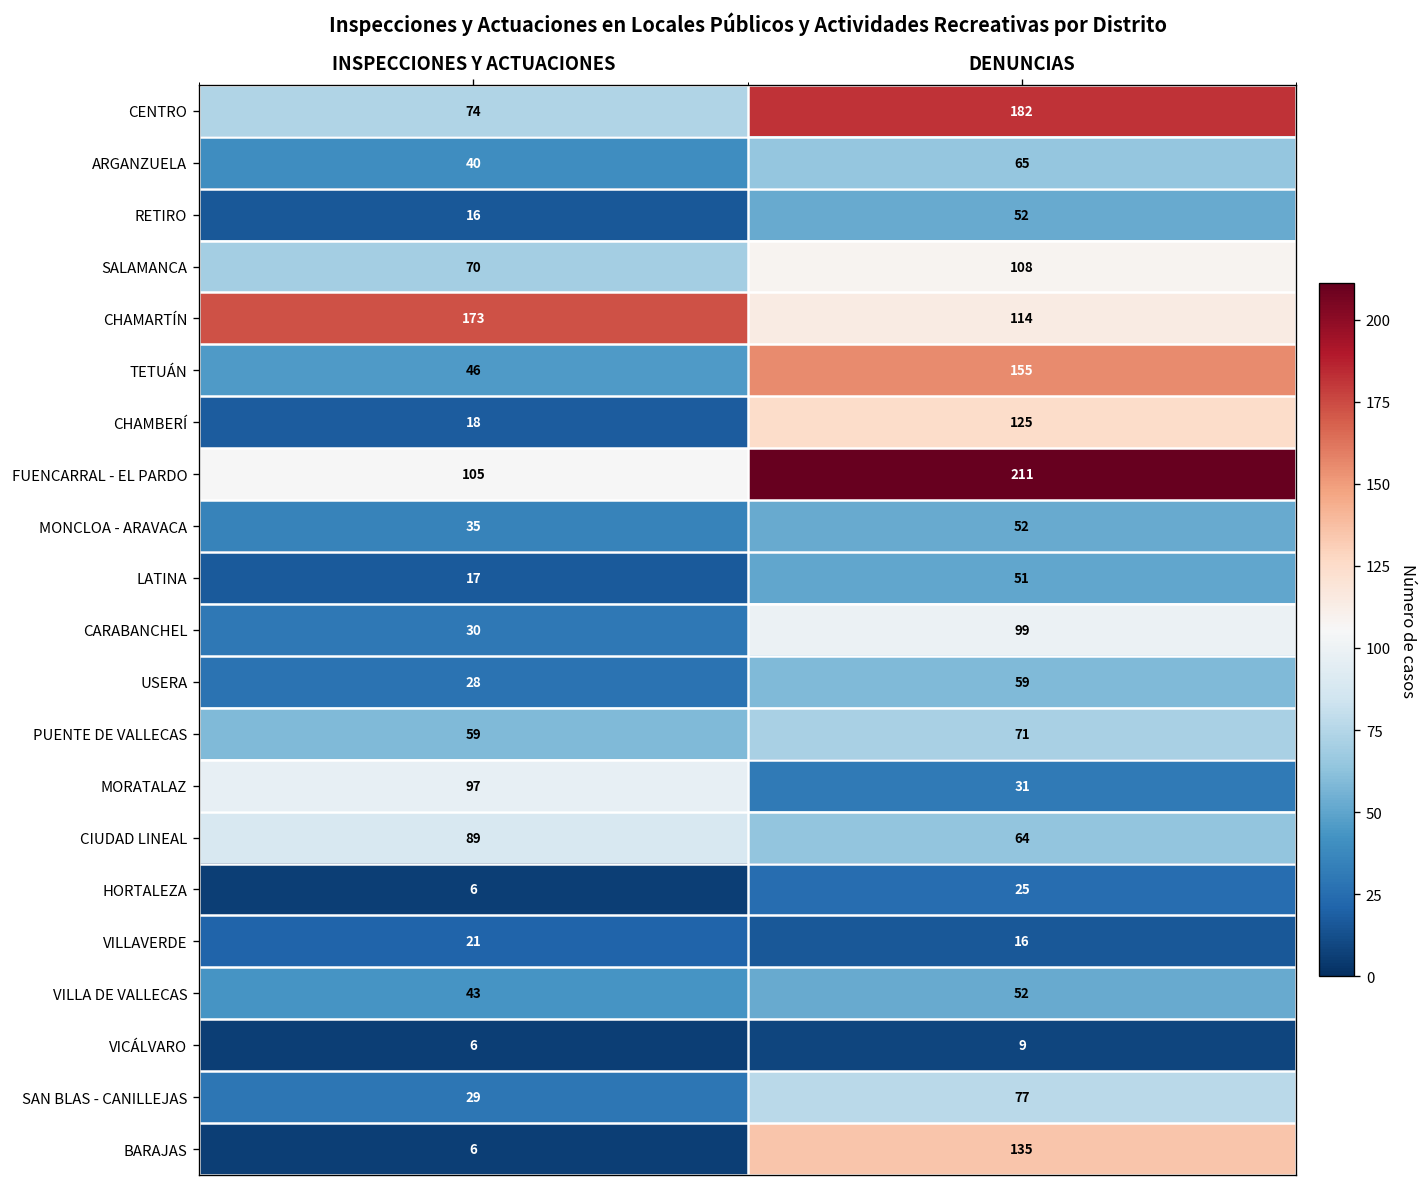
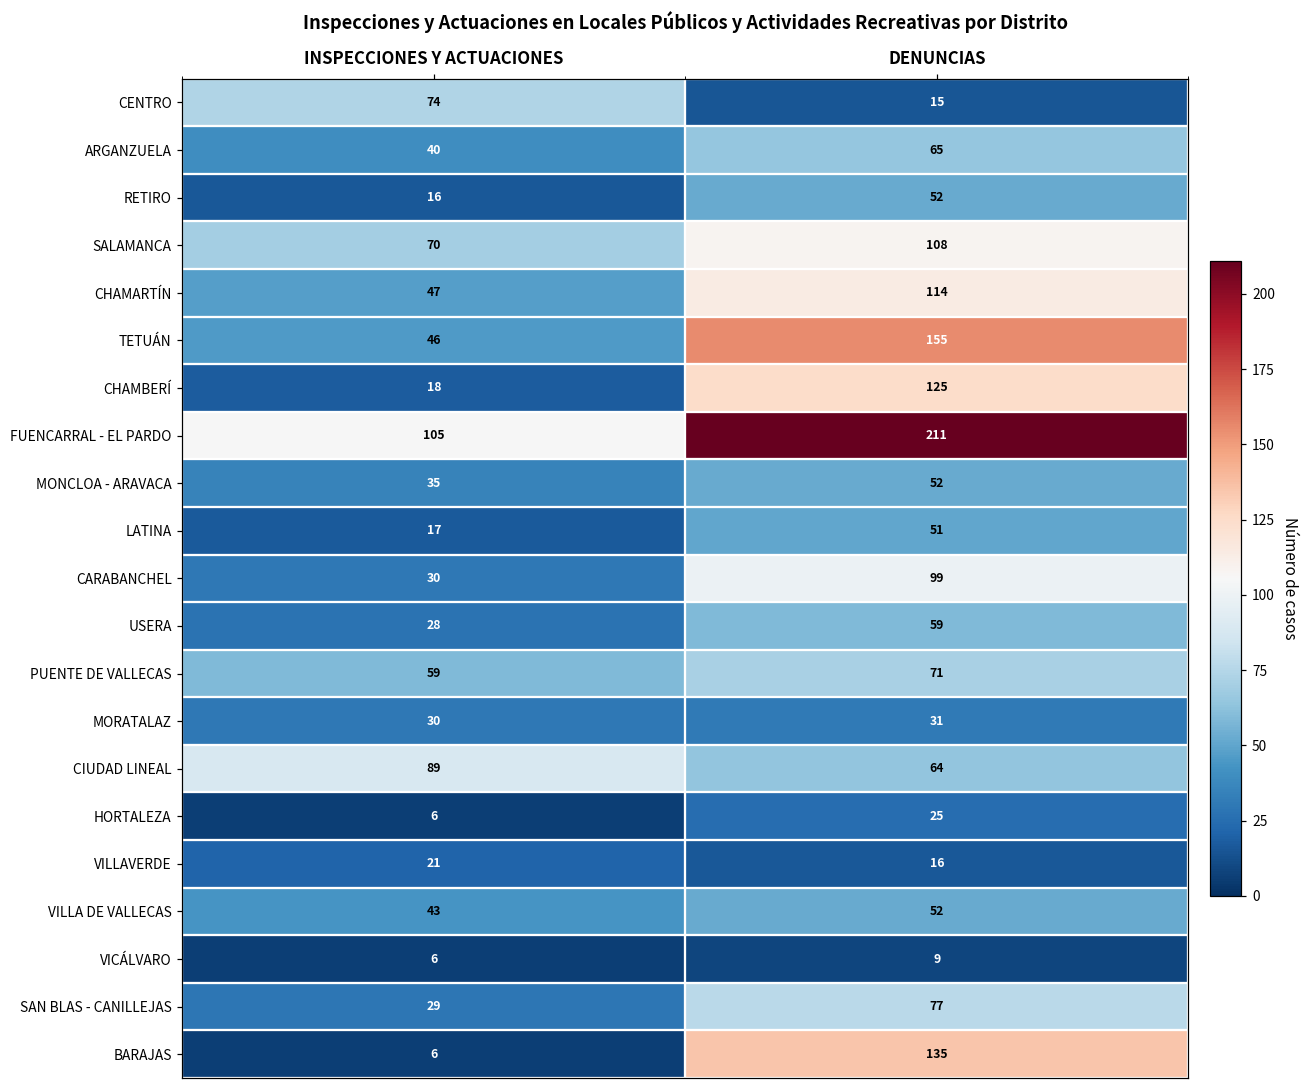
CENTRO, DENUNCIAS: 182 -> 15
CHAMARTÍN, INSPECCIONES Y ACTUACIONES: 173 -> 47
MORATALAZ, INSPECCIONES Y ACTUACIONES: 97 -> 30
